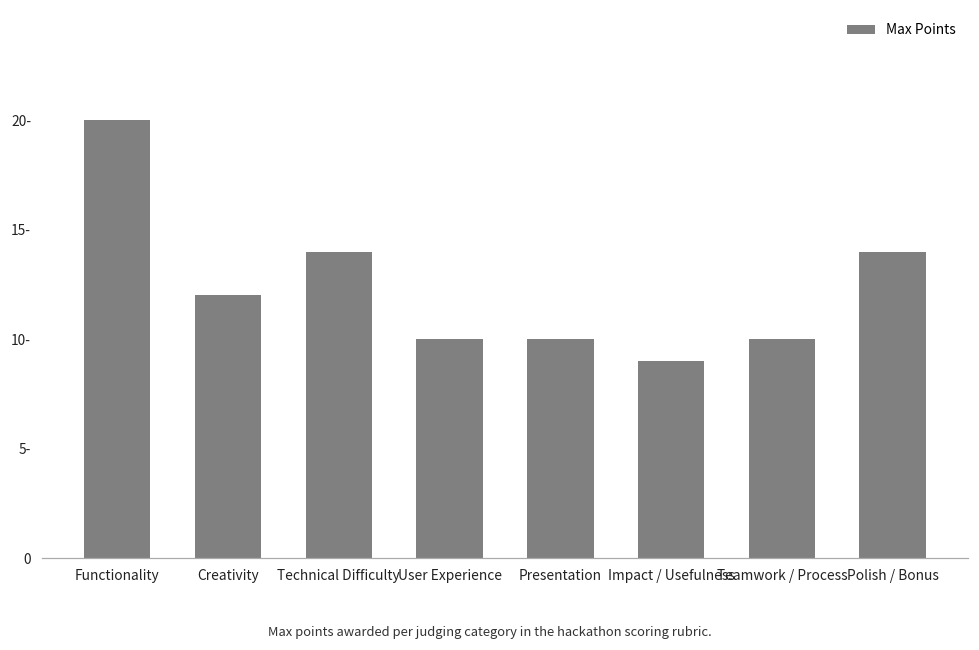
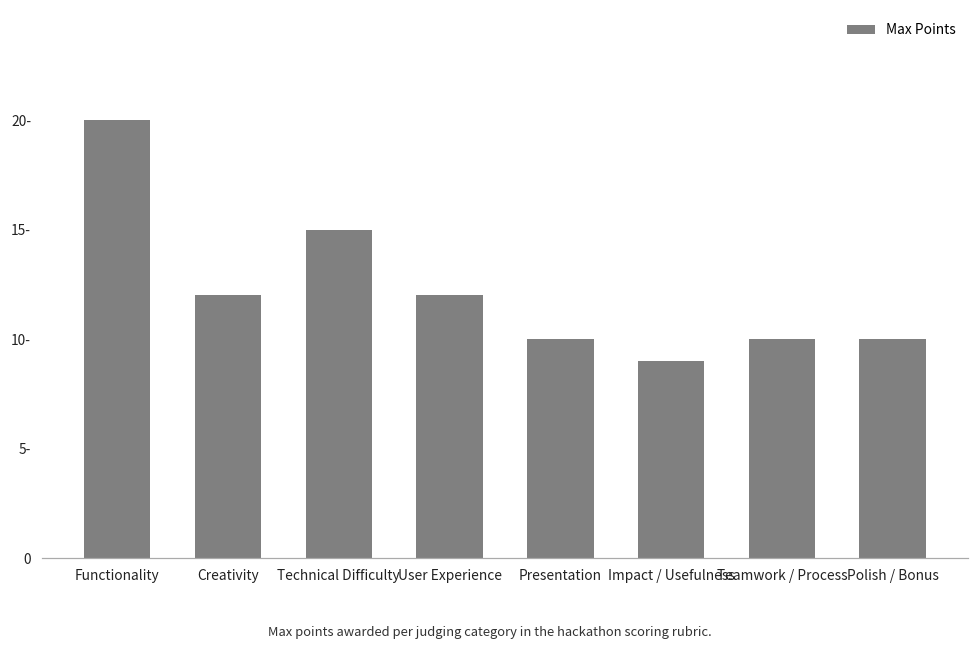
Technical Difficulty: 14- -> 15-
User Experience: 10- -> 12-
Polish / Bonus: 14- -> 10-
